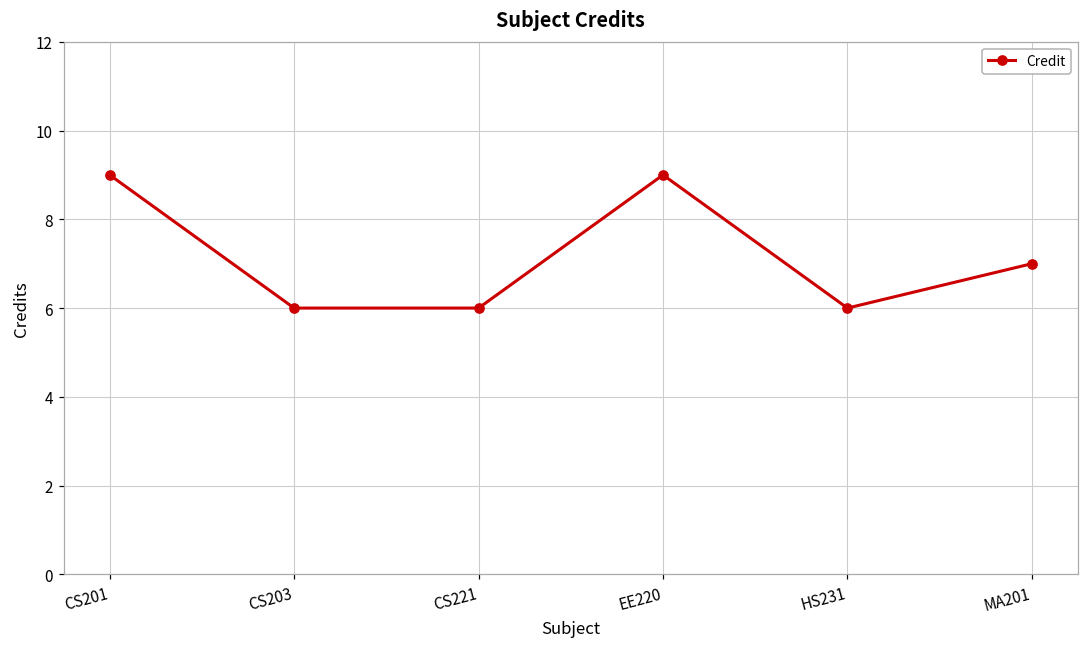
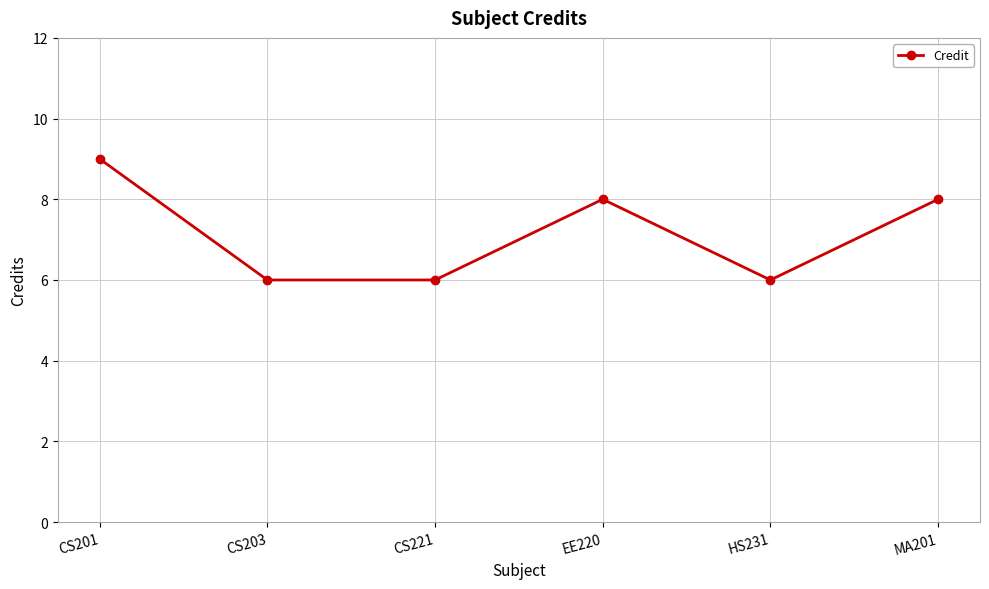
EE220: 9 -> 8
MA201: 7 -> 8
